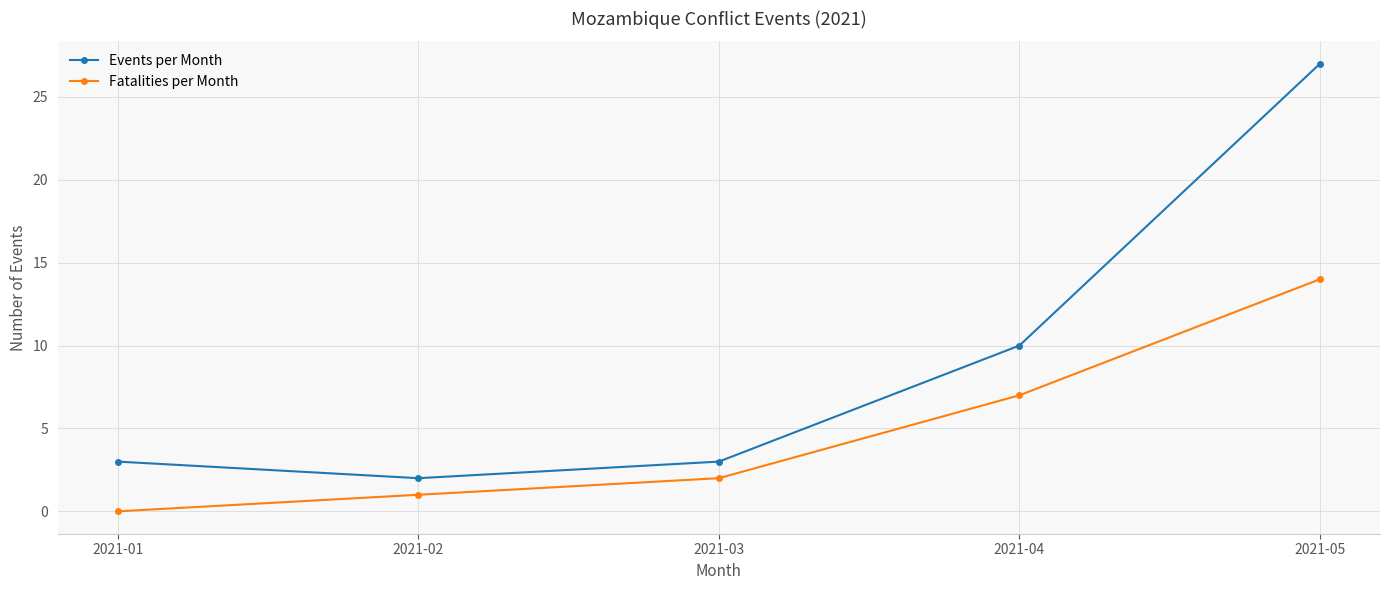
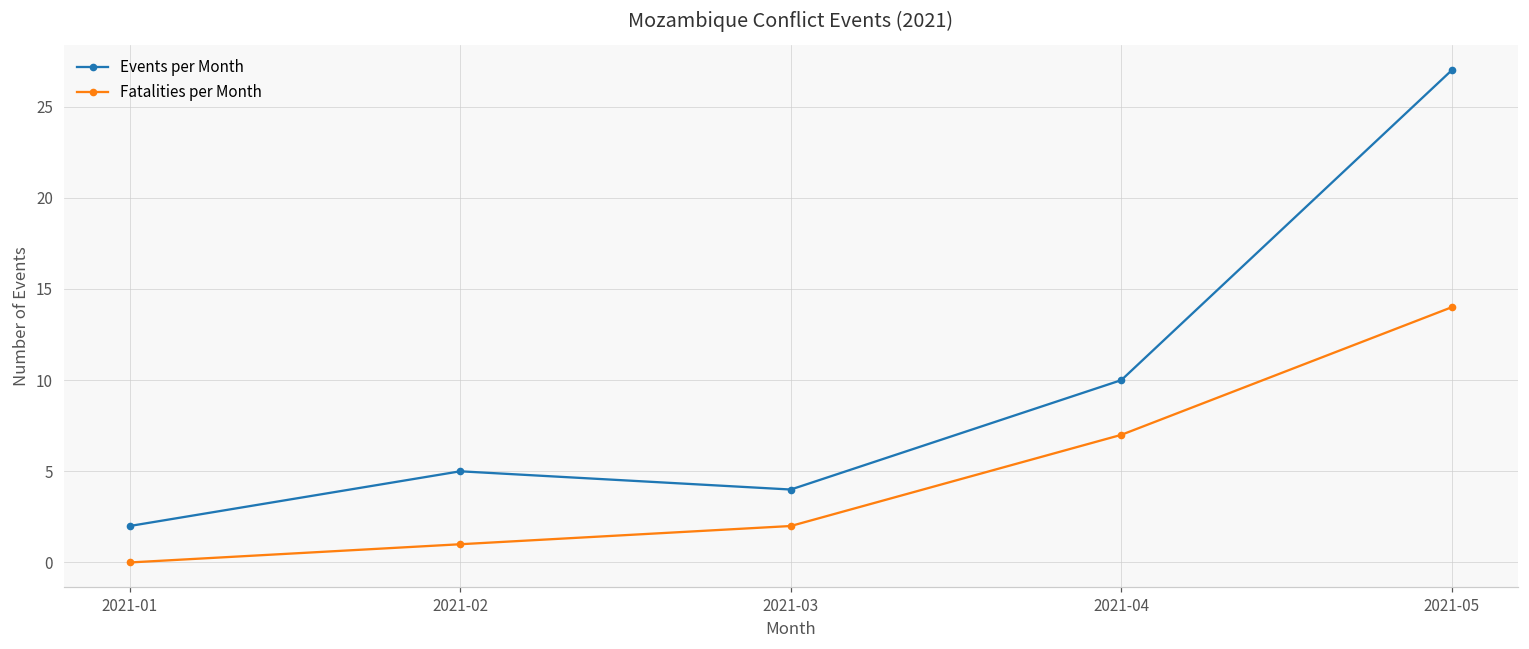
Events per Month, 2021-01: 3 -> 2
Events per Month, 2021-02: 2 -> 5
Events per Month, 2021-03: 3 -> 4
